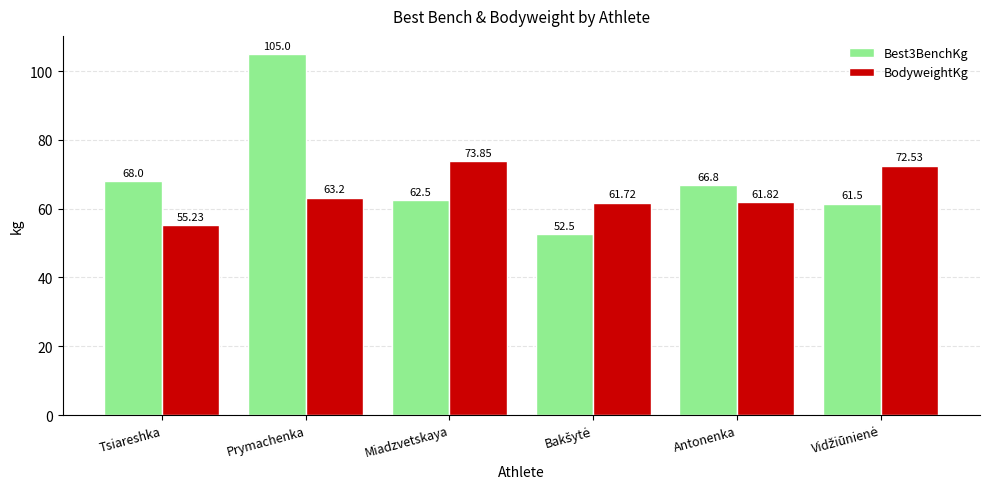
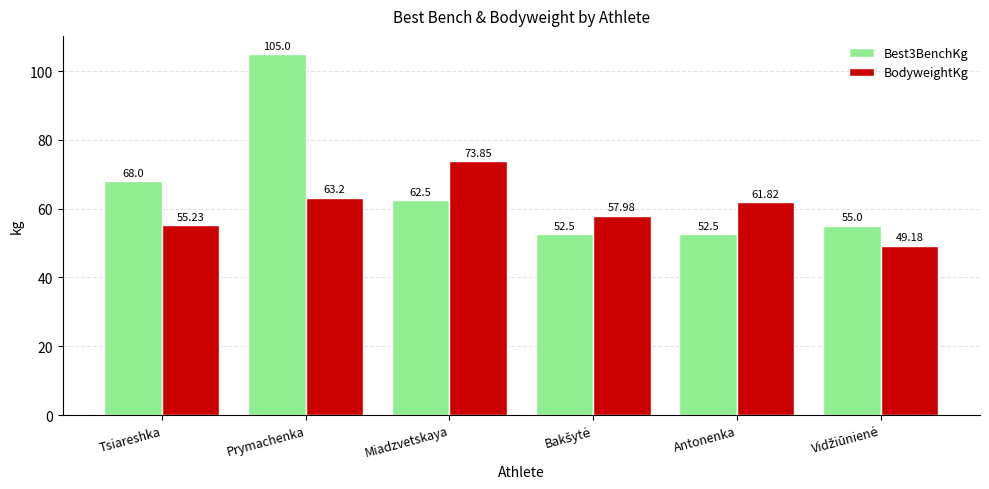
BodyweightKg, Bakšytė: 61.72 -> 57.98
Best3BenchKg, Antonenka: 66.8 -> 52.5
Best3BenchKg, Vidžiūnienė: 61.5 -> 55.0
BodyweightKg, Vidžiūnienė: 72.53 -> 49.18
